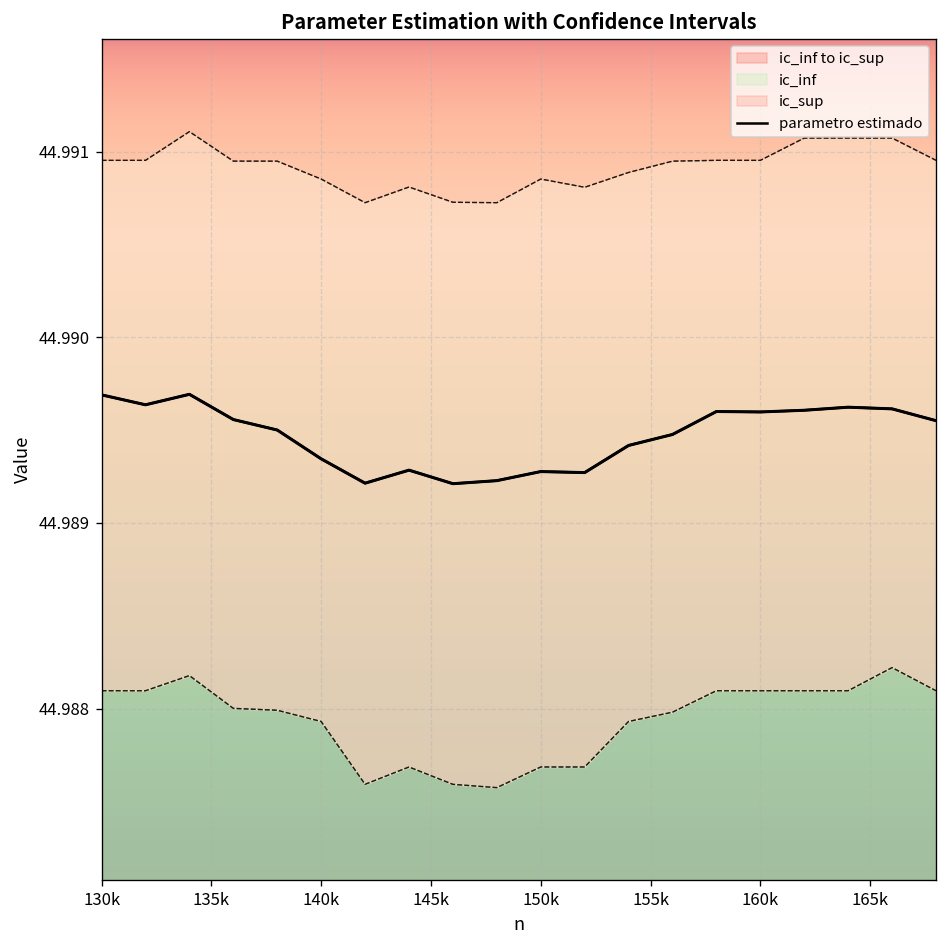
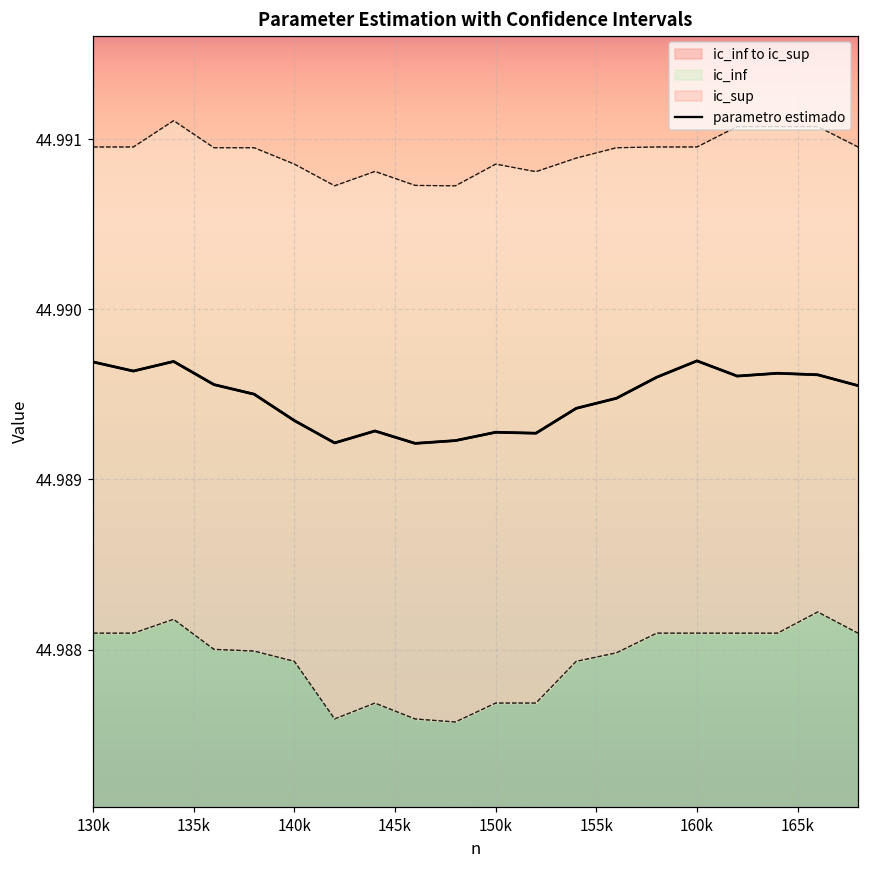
parametro estimado, 160k: 44.98960 -> 44.98970
